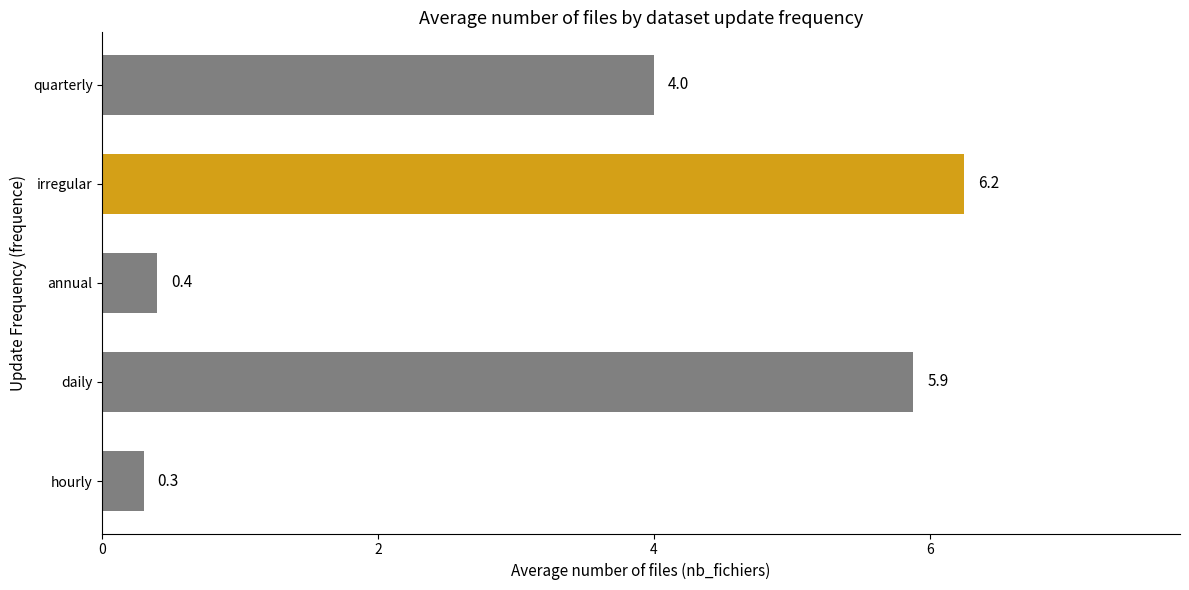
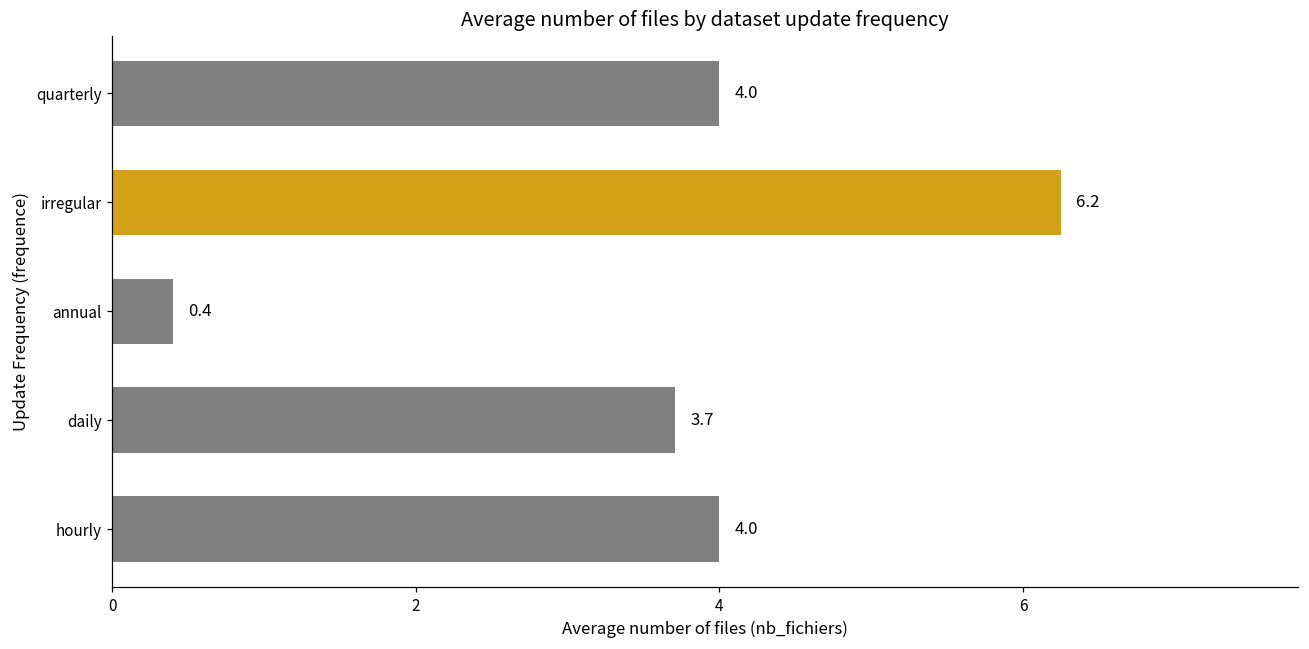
daily: 5.9 -> 3.7
hourly: 0.3 -> 4.0
